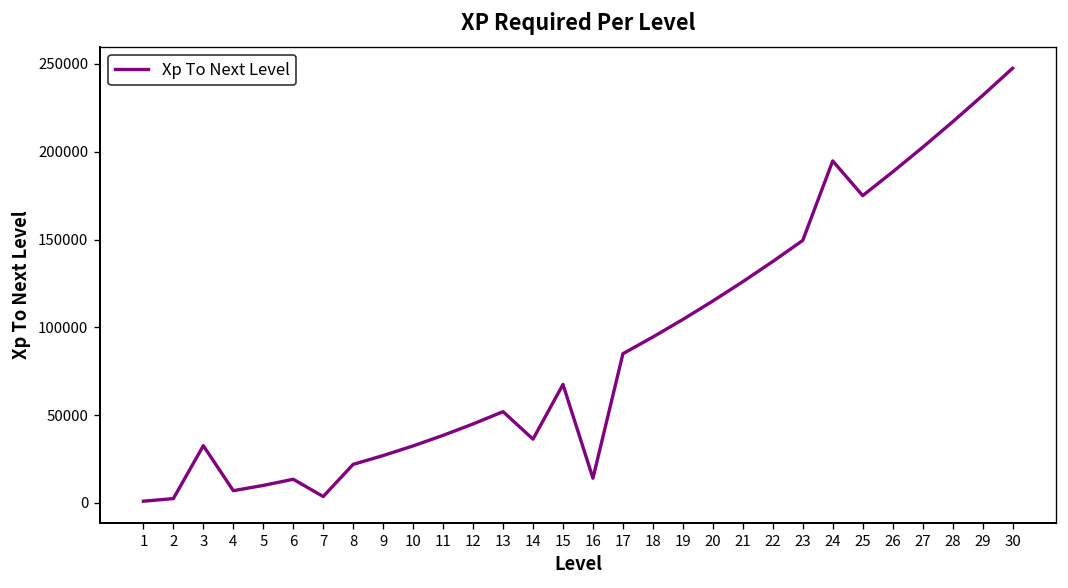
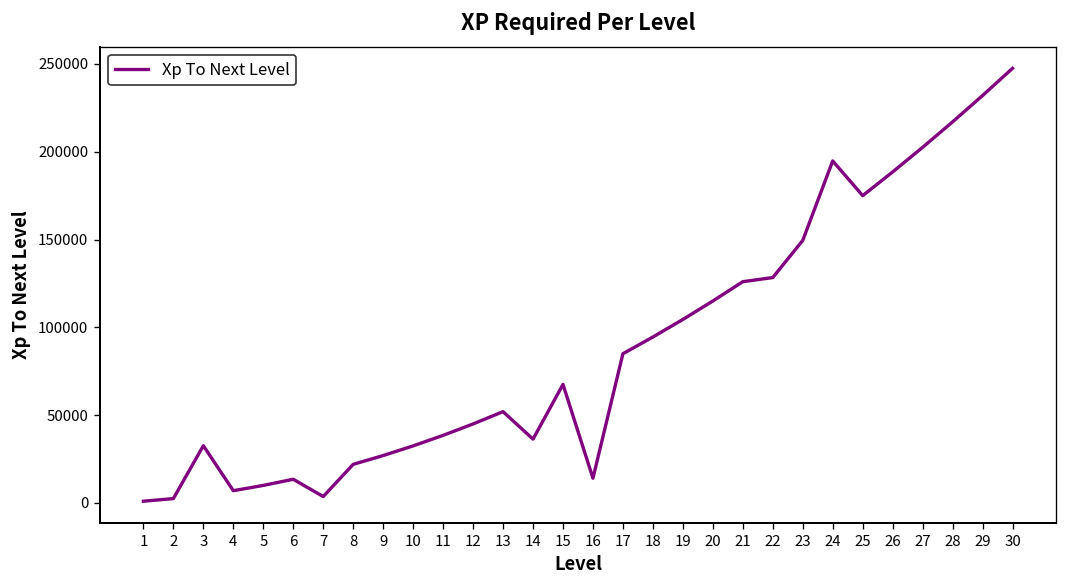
22: 138000 -> 128000
